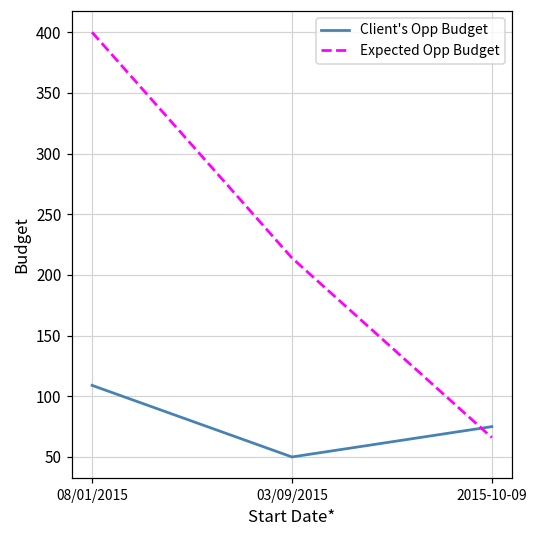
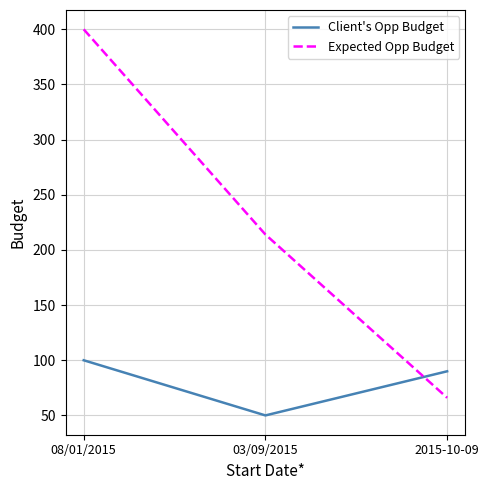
Client's Opp Budget, 08/01/2015: 109 -> 100
Client's Opp Budget, 2015-10-09: 75 -> 90
